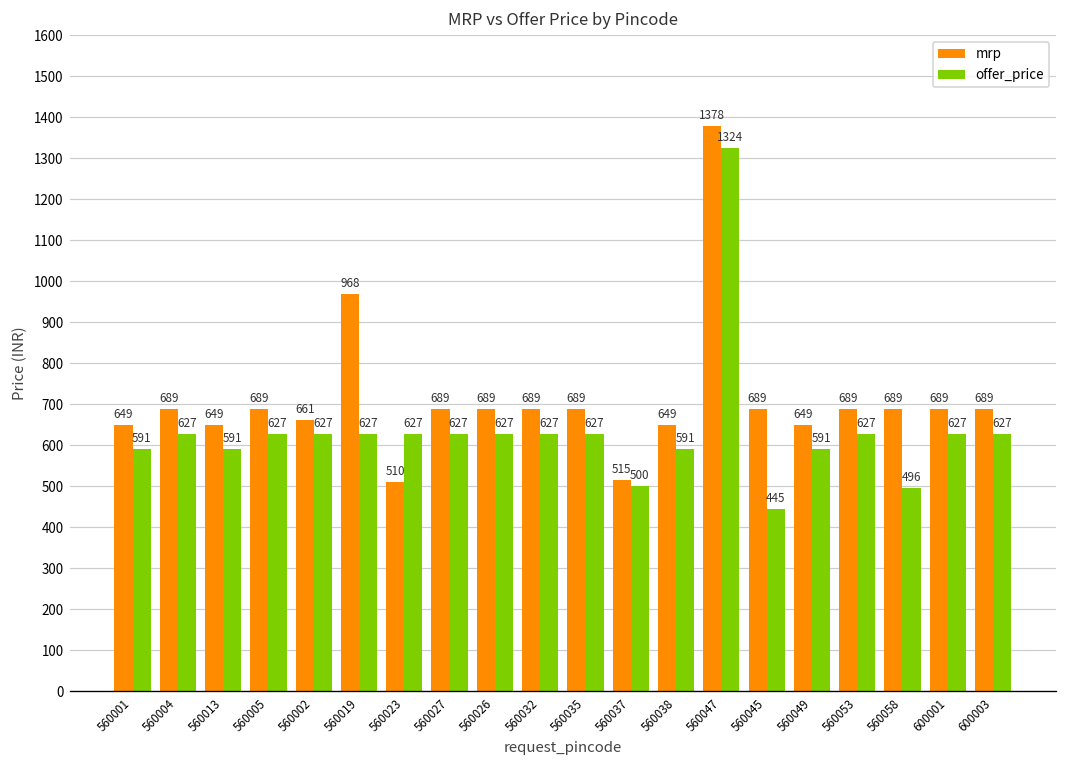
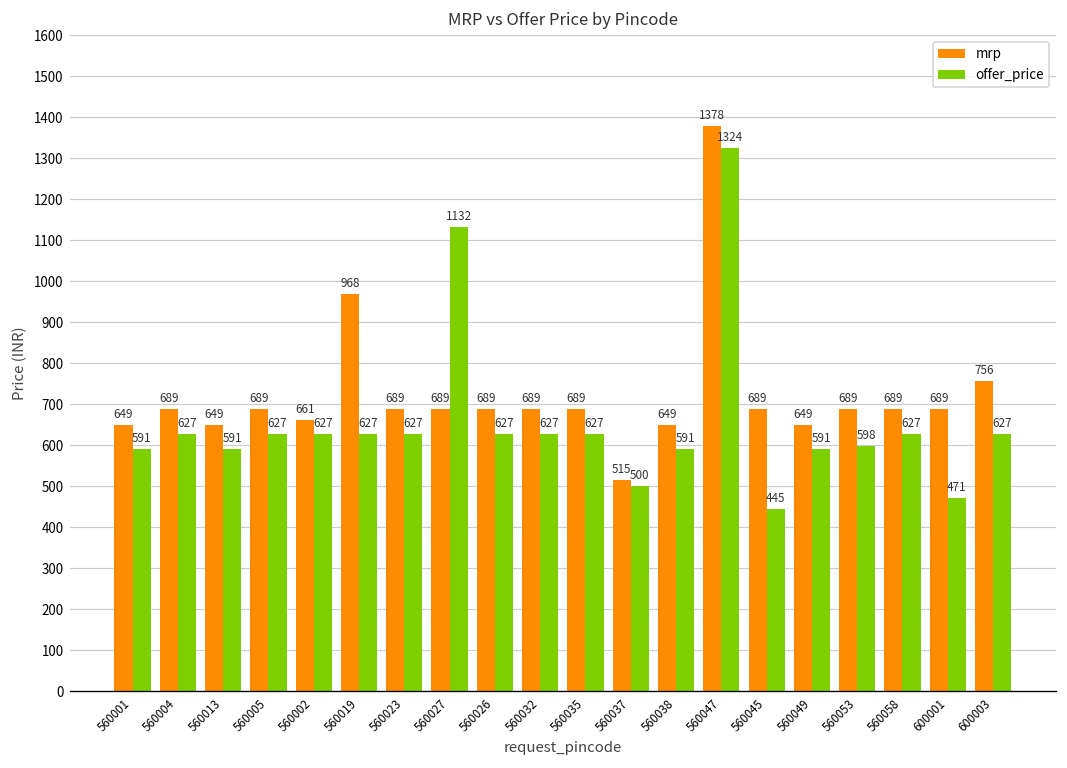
mrp, 560023: 510 -> 689
offer_price, 560027: 627 -> 1132
offer_price, 560053: 627 -> 598
offer_price, 560058: 496 -> 627
offer_price, 600001: 627 -> 471
mrp, 600003: 689 -> 756
